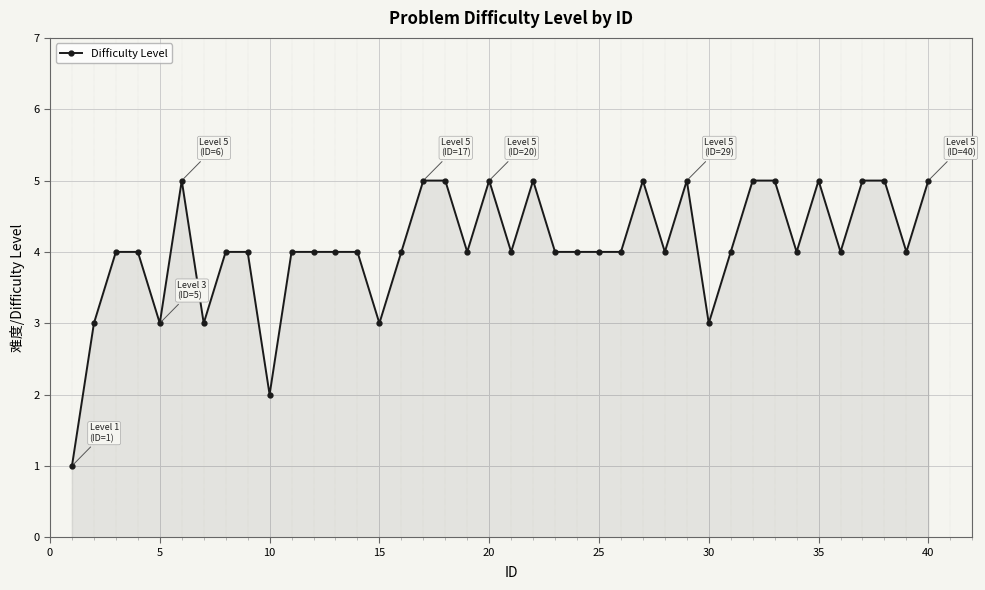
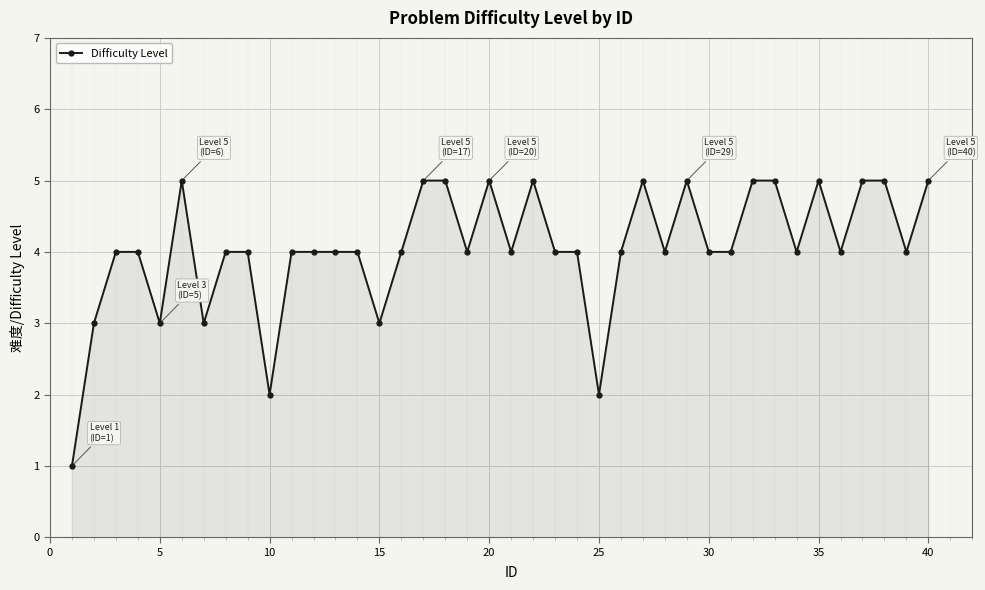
25: 4 -> 2
30: 3 -> 4
